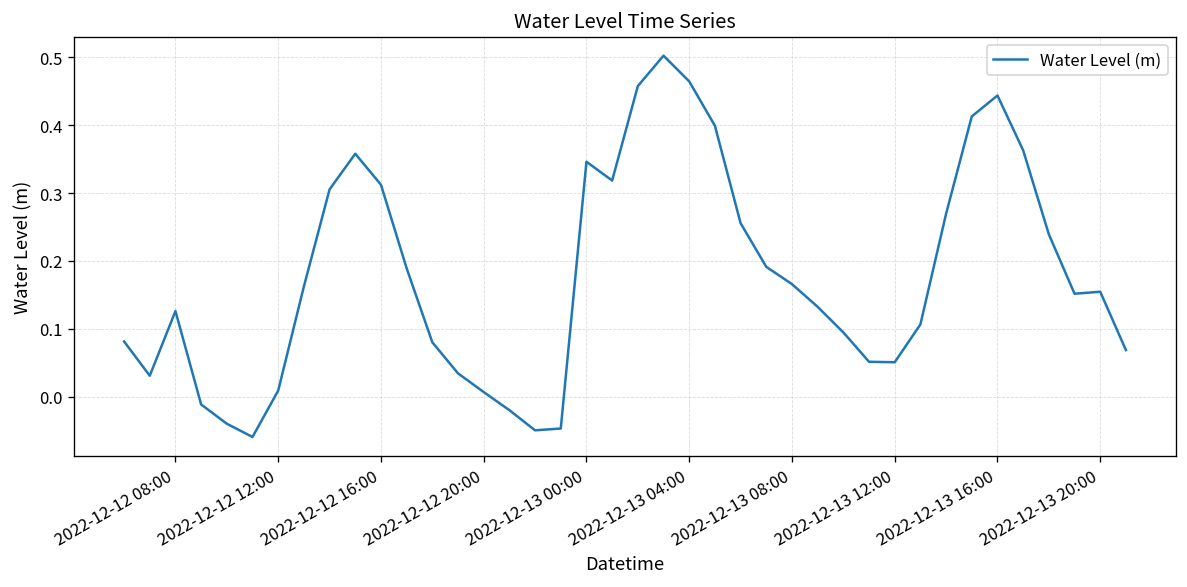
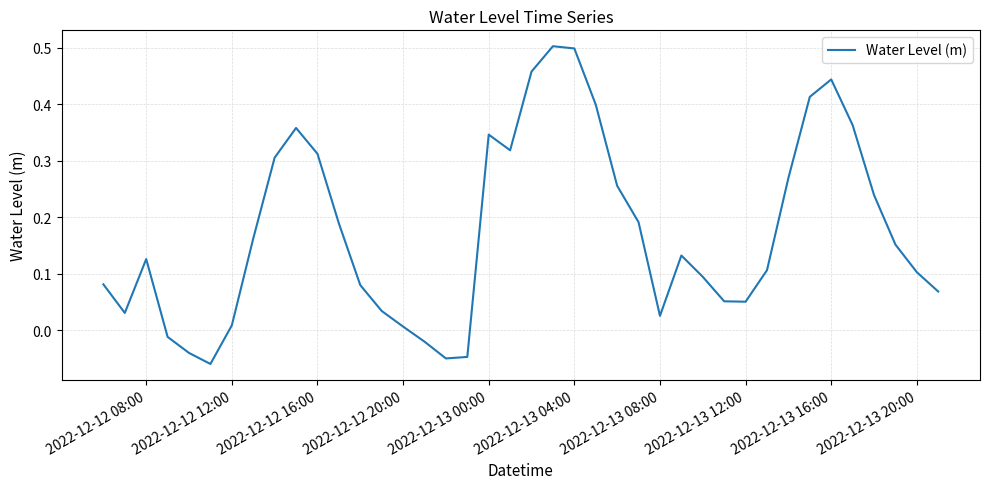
2022-12-13 04:00: 0.46 -> 0.50
2022-12-13 08:00: 0.17 -> 0.03
2022-12-13 20:00: 0.15 -> 0.10
